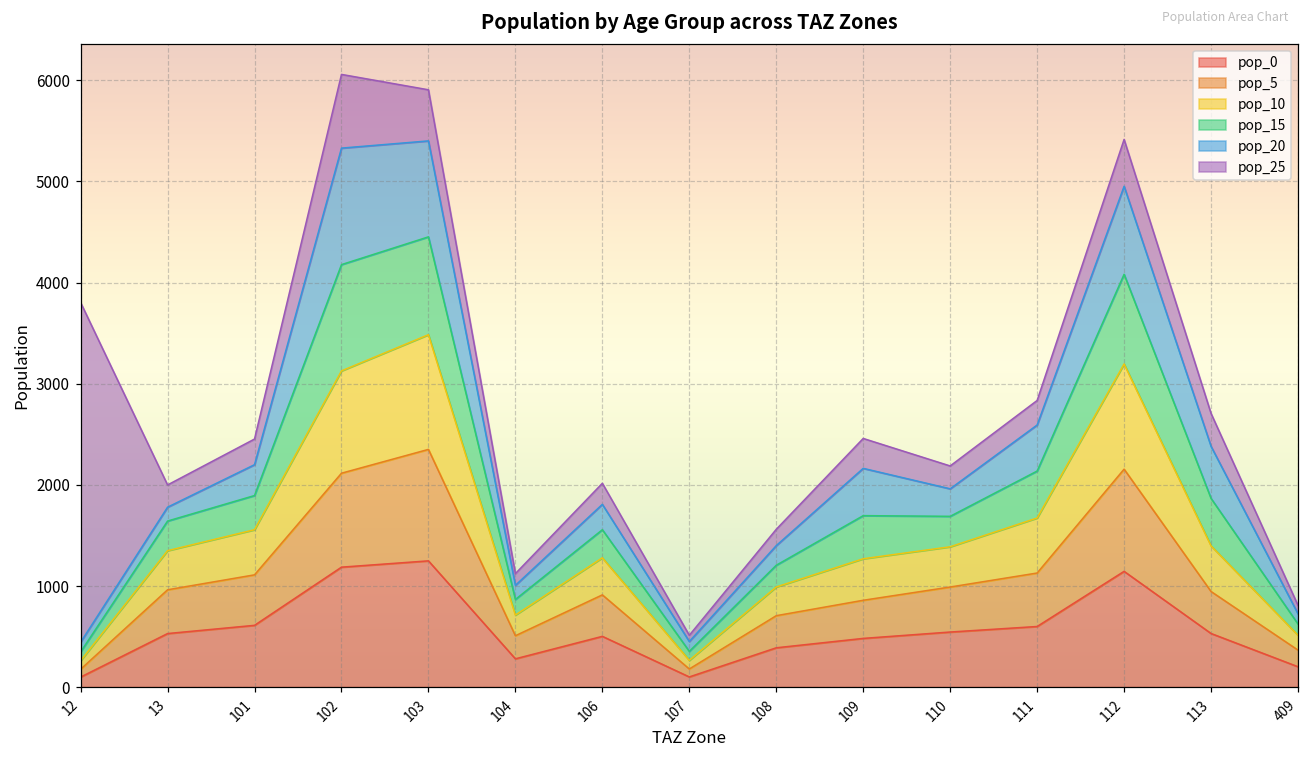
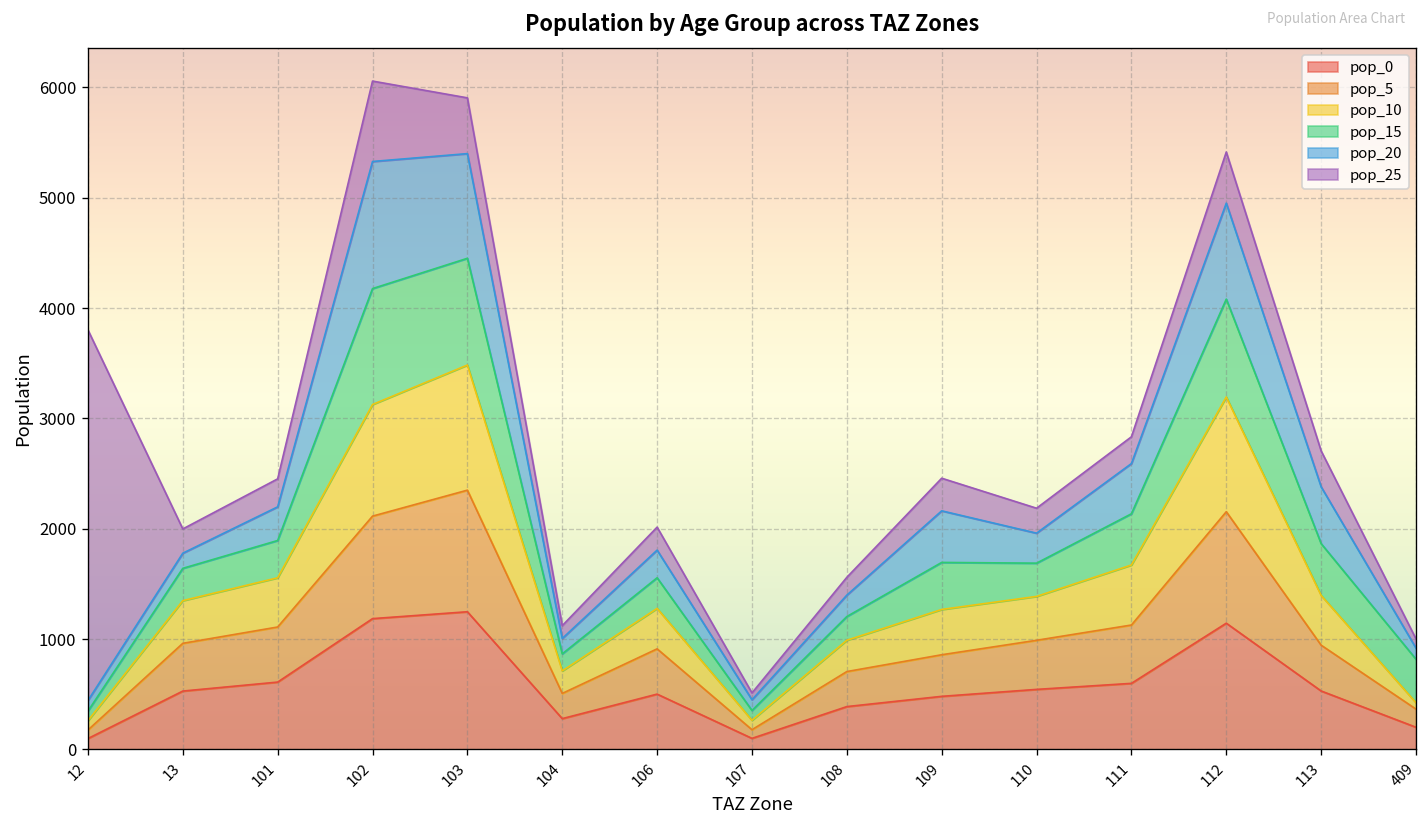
pop_10, 409: 150 -> 60
pop_15, 409: 100 -> 400
